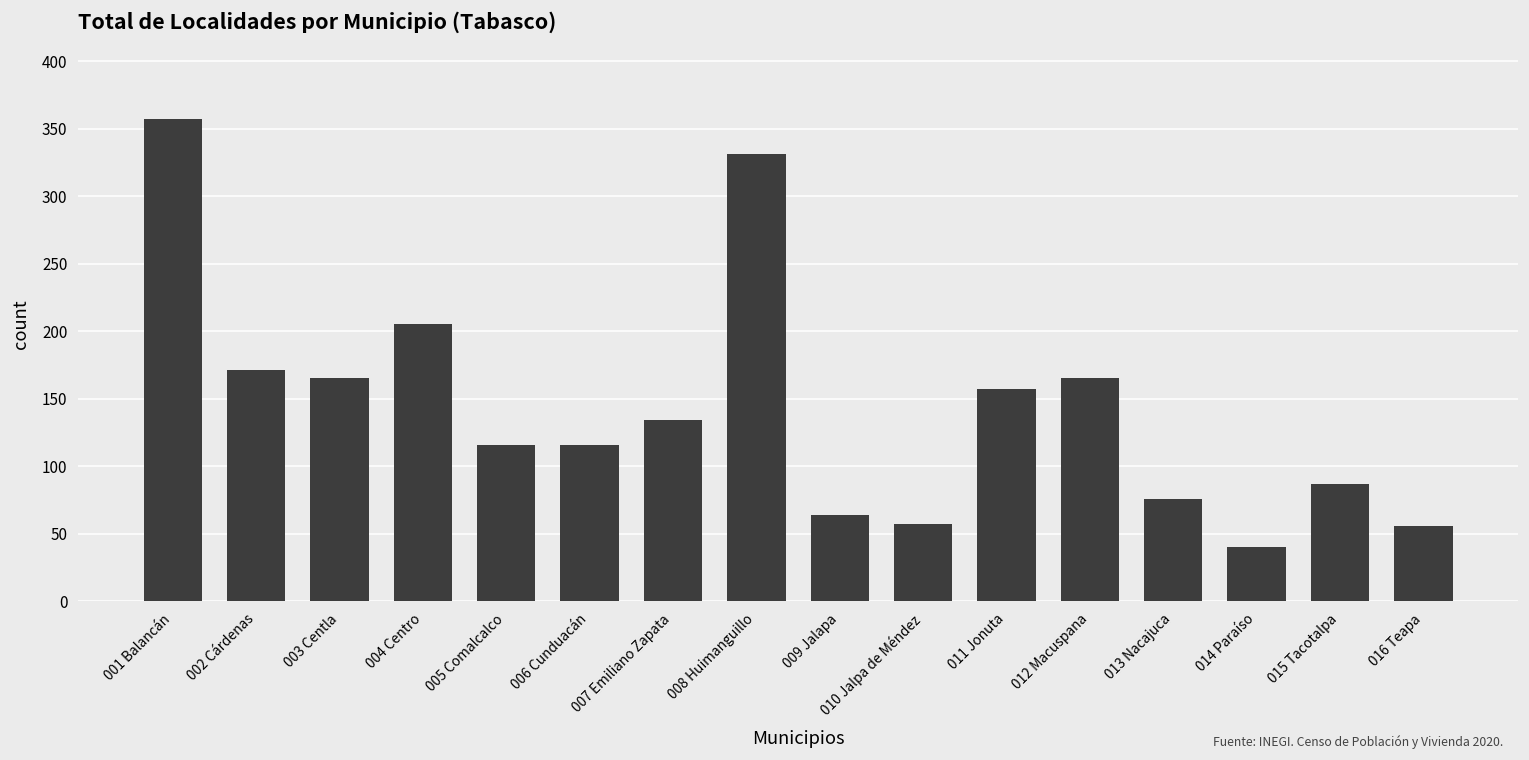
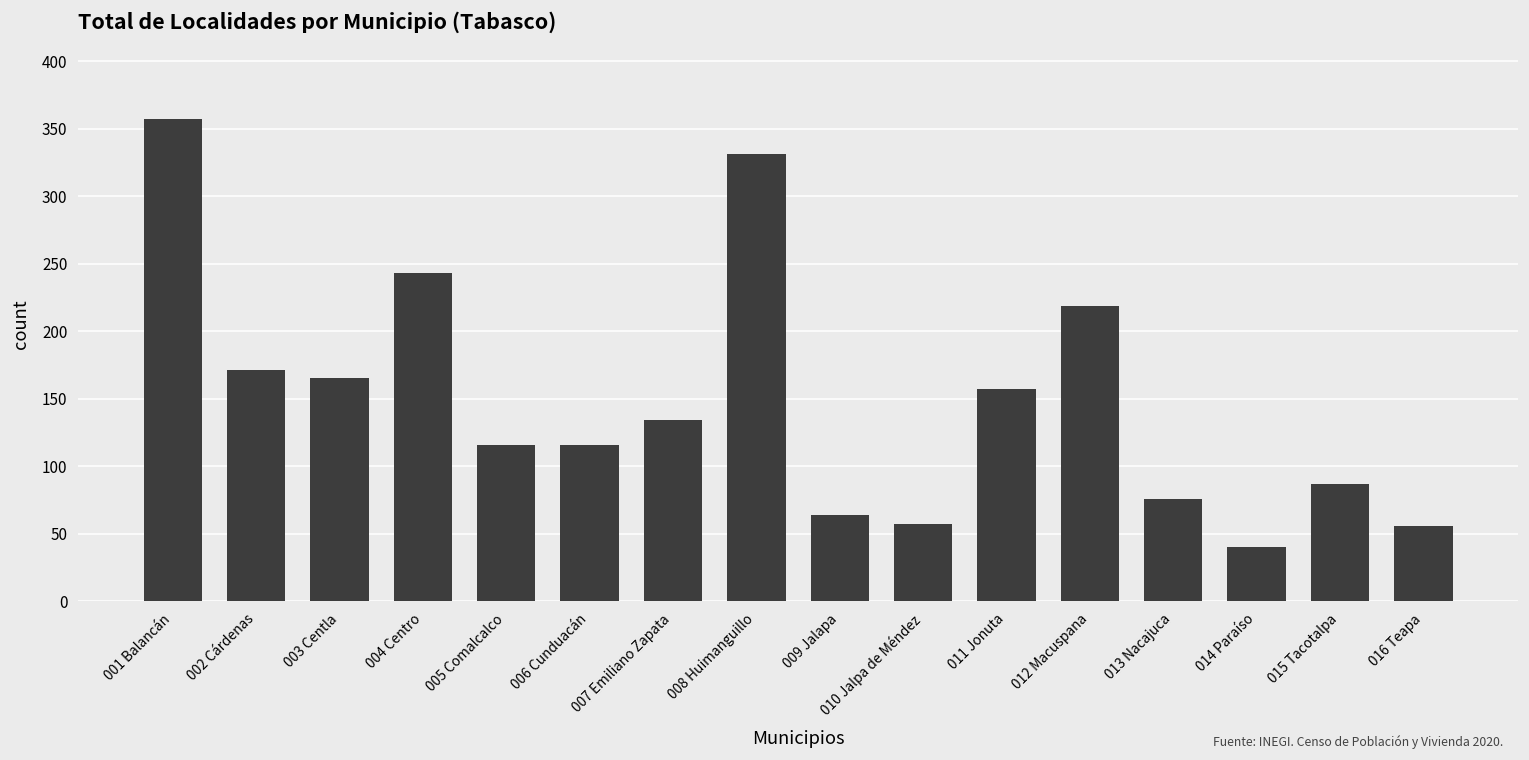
004 Centro: 205 -> 243
012 Macuspana: 165 -> 219
